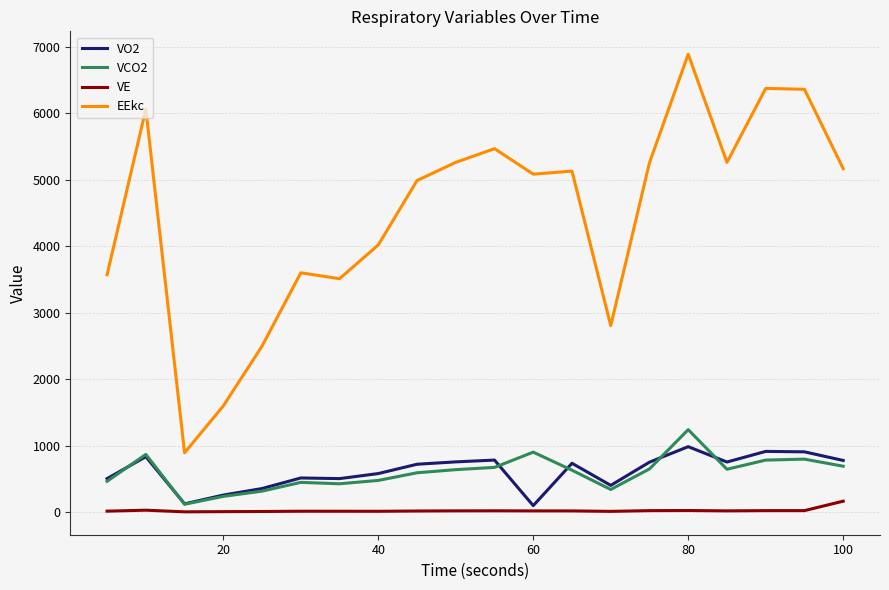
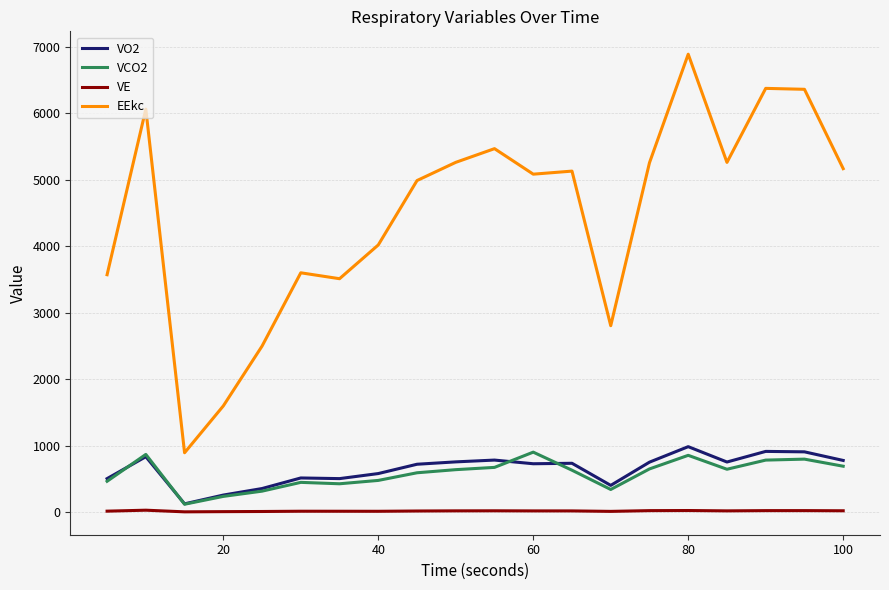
VO2, 60: 100 -> 700
VCO2, 80: 1200 -> 900
VE, 100: 200 -> 0
